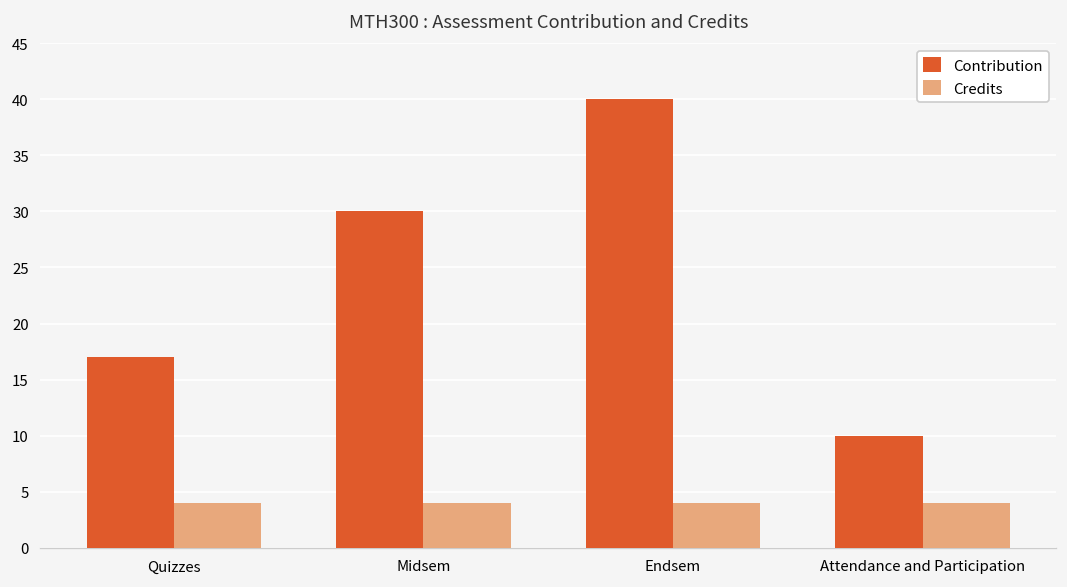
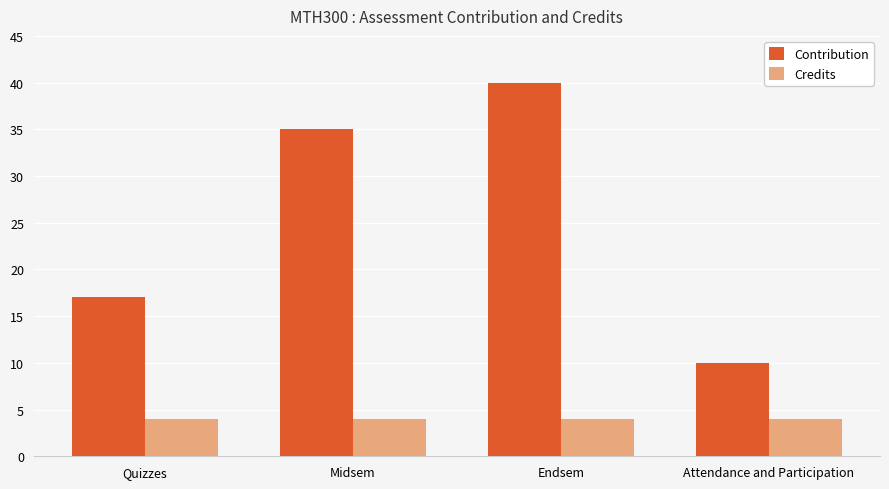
Contribution, Midsem: 30 -> 35
